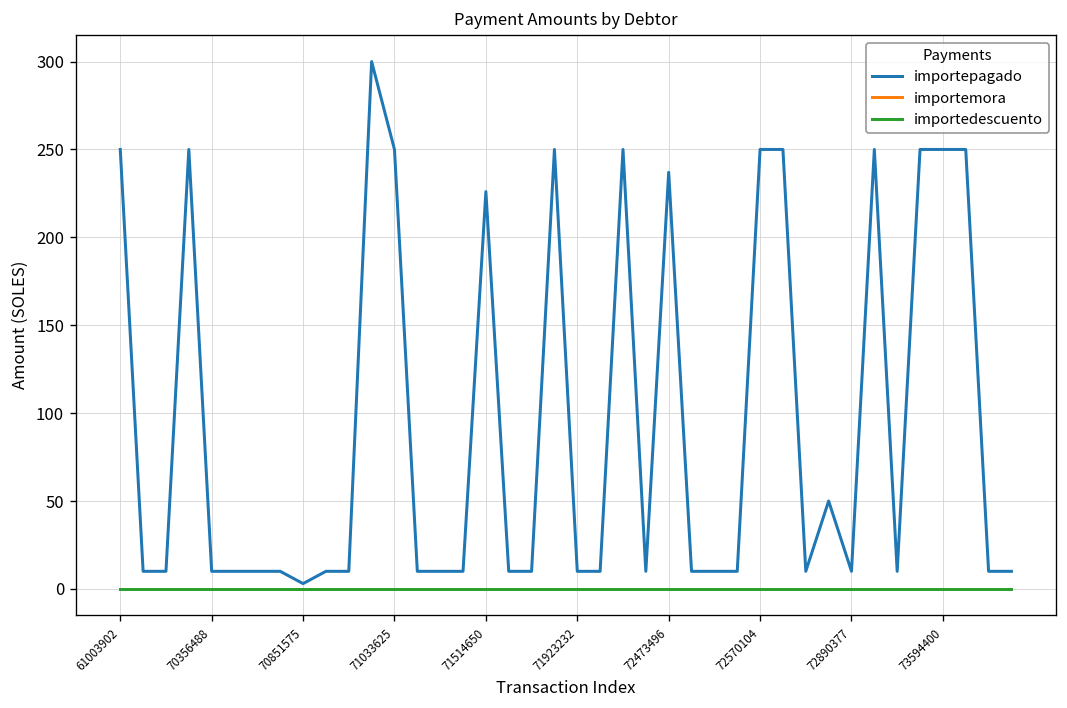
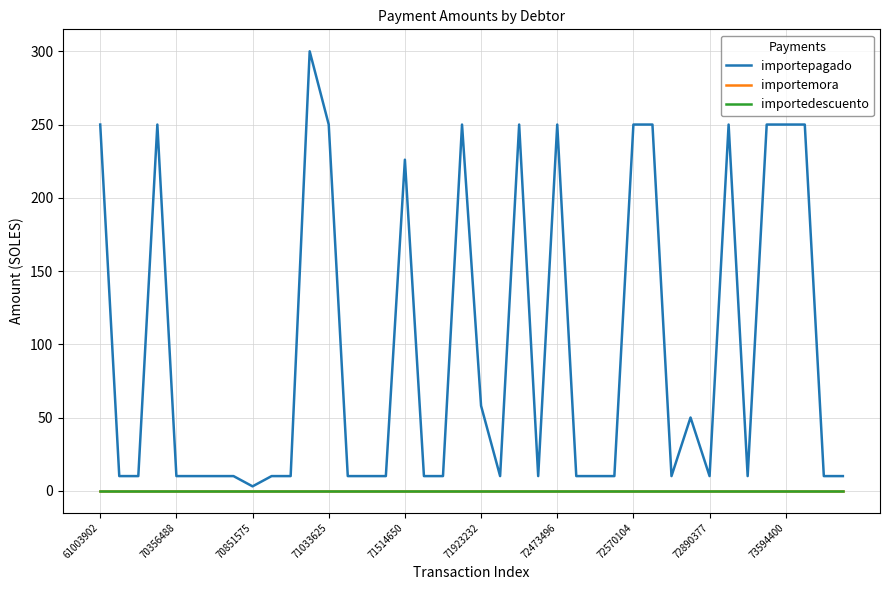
importepagado, 71923232: 10 -> 58
importepagado, 72473496: 237 -> 250
